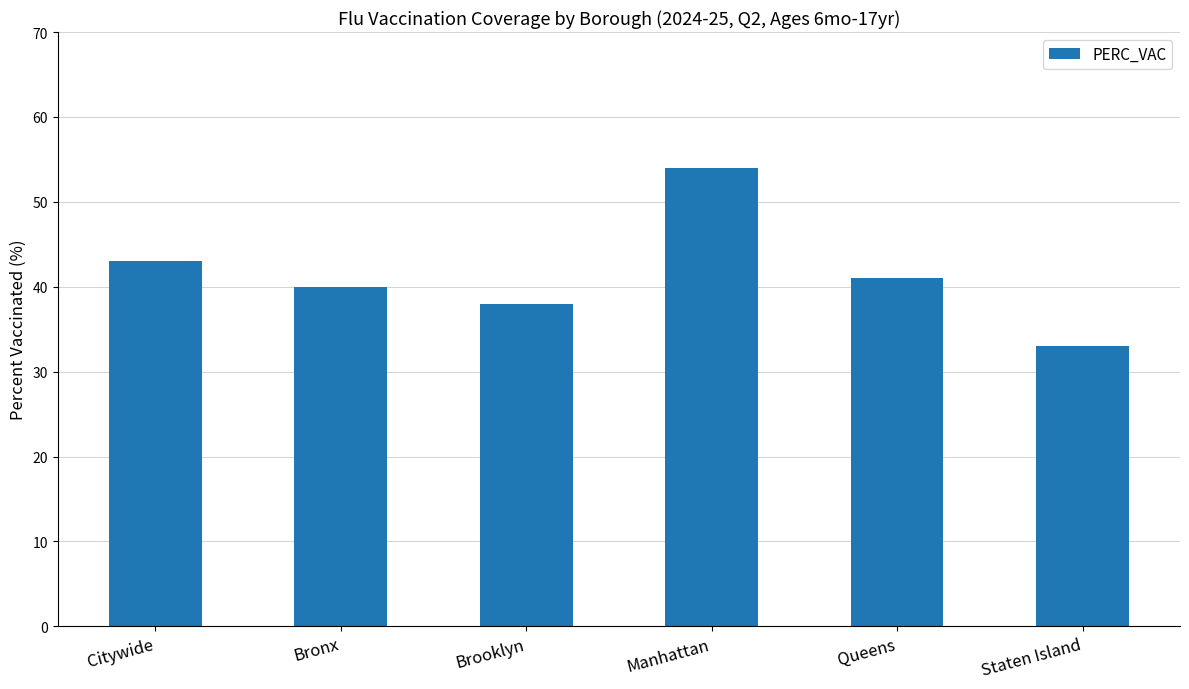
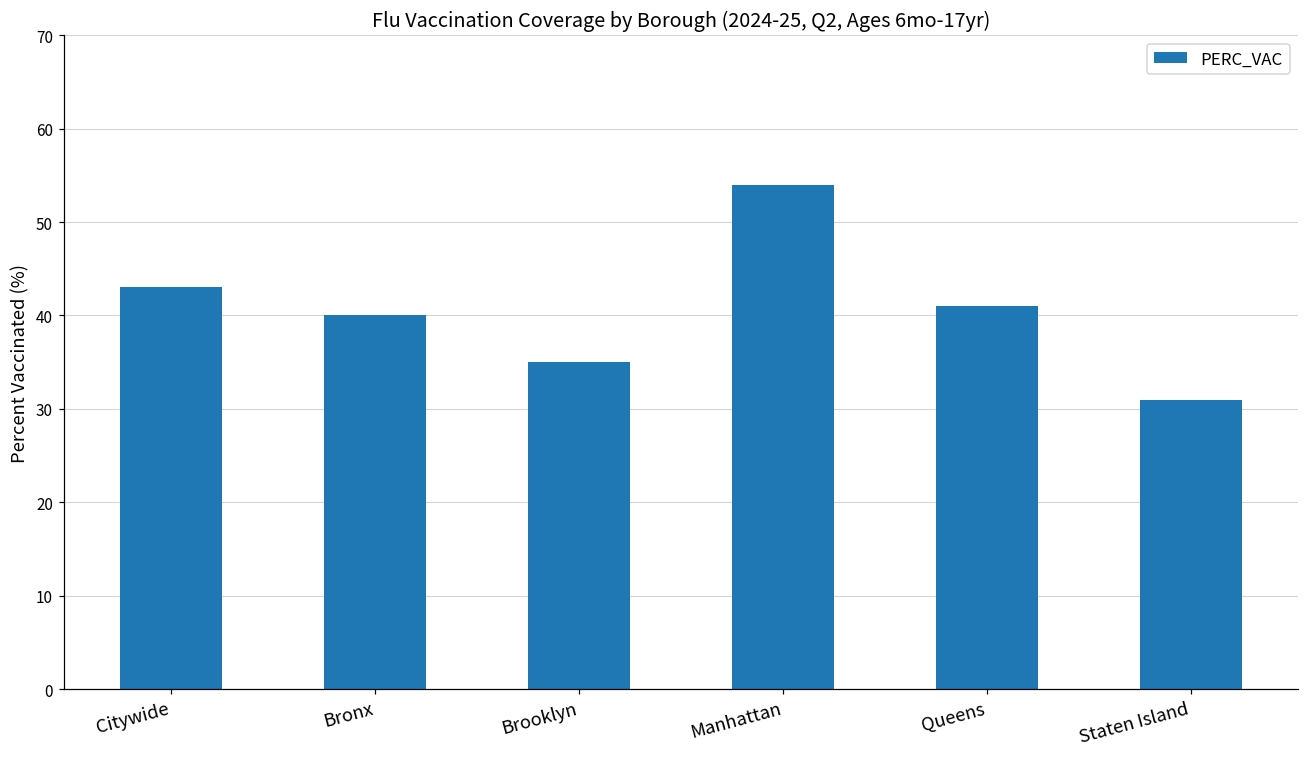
Brooklyn: 38 -> 35
Staten Island: 33 -> 31
